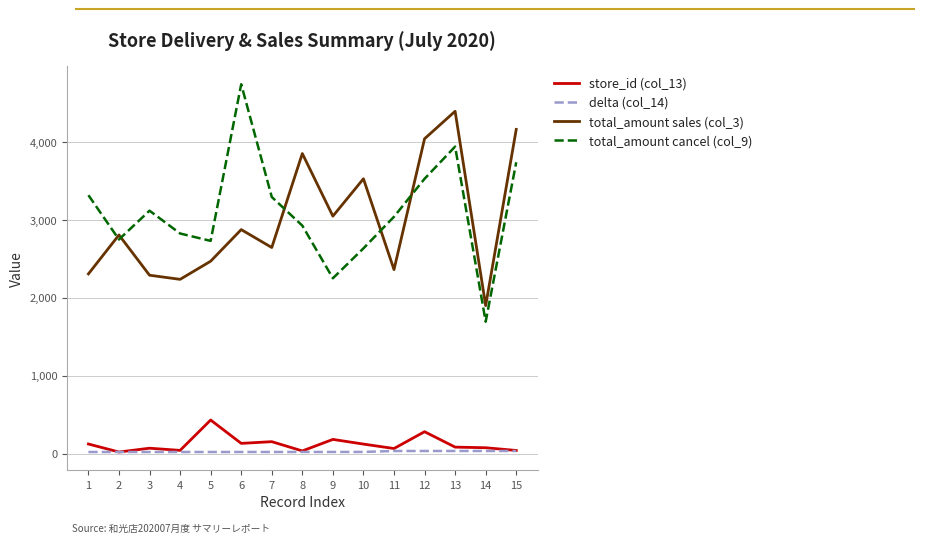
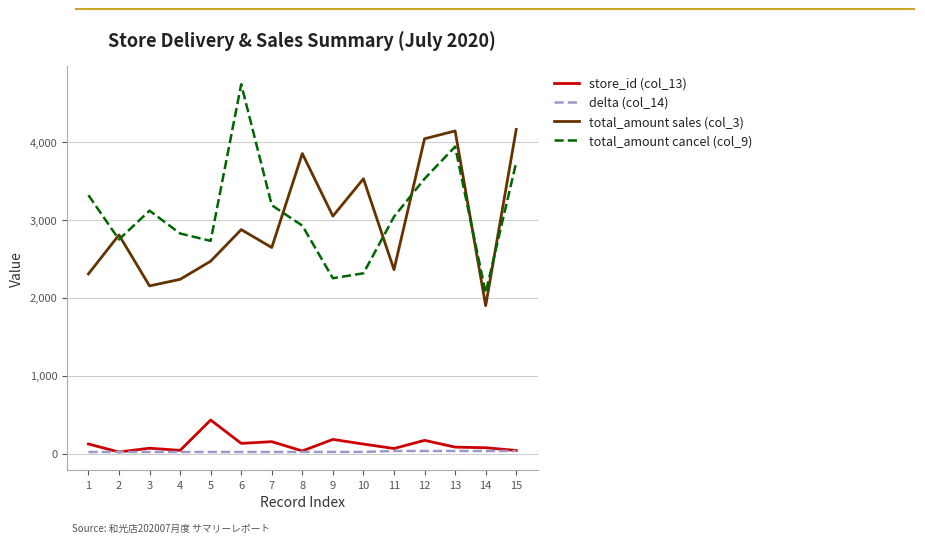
total_amount sales (col_3), 3: 2,300 -> 2,200
total_amount cancel (col_9), 7: 3,300 -> 3,200
total_amount cancel (col_9), 10: 2,600 -> 2,300
store_id (col_13), 12: 300 -> 200
total_amount sales (col_3), 13: 4,400 -> 4,100
total_amount cancel (col_9), 14: 1,700 -> 2,100
